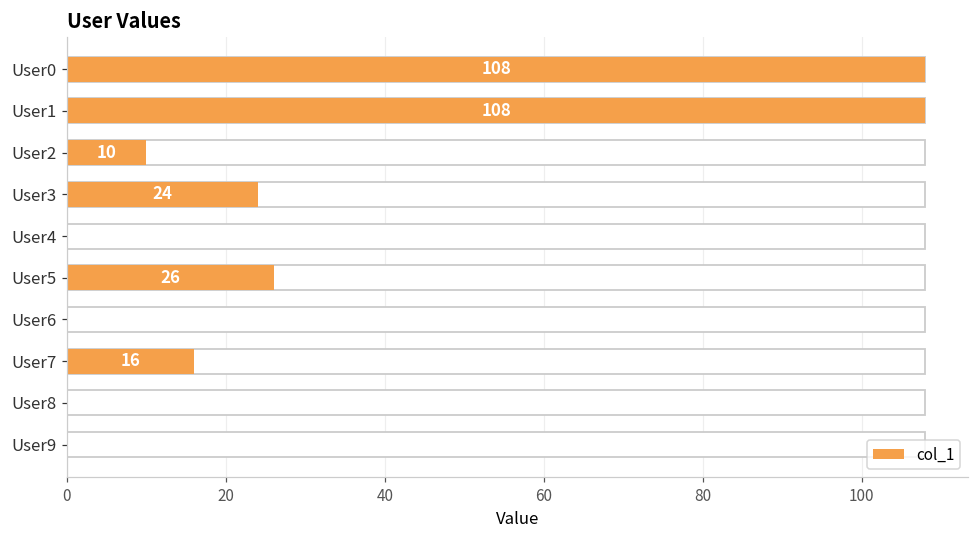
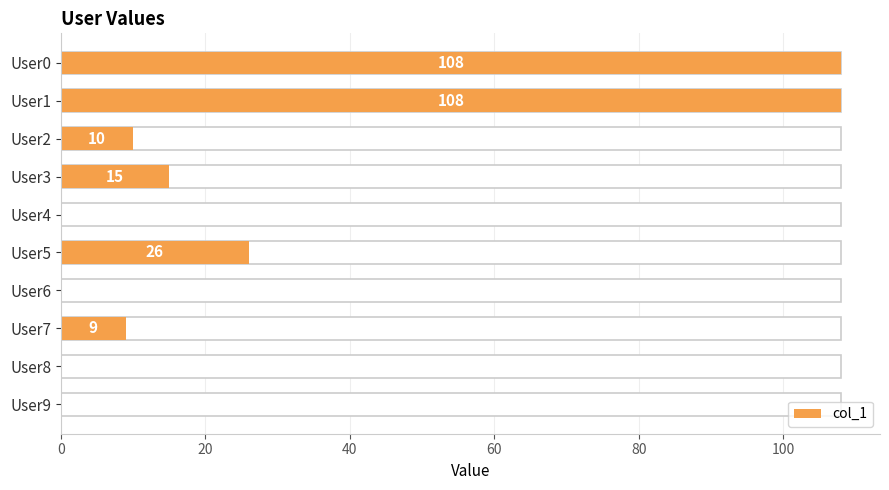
col_1, User3: 24 -> 15
col_1, User7: 16 -> 9
